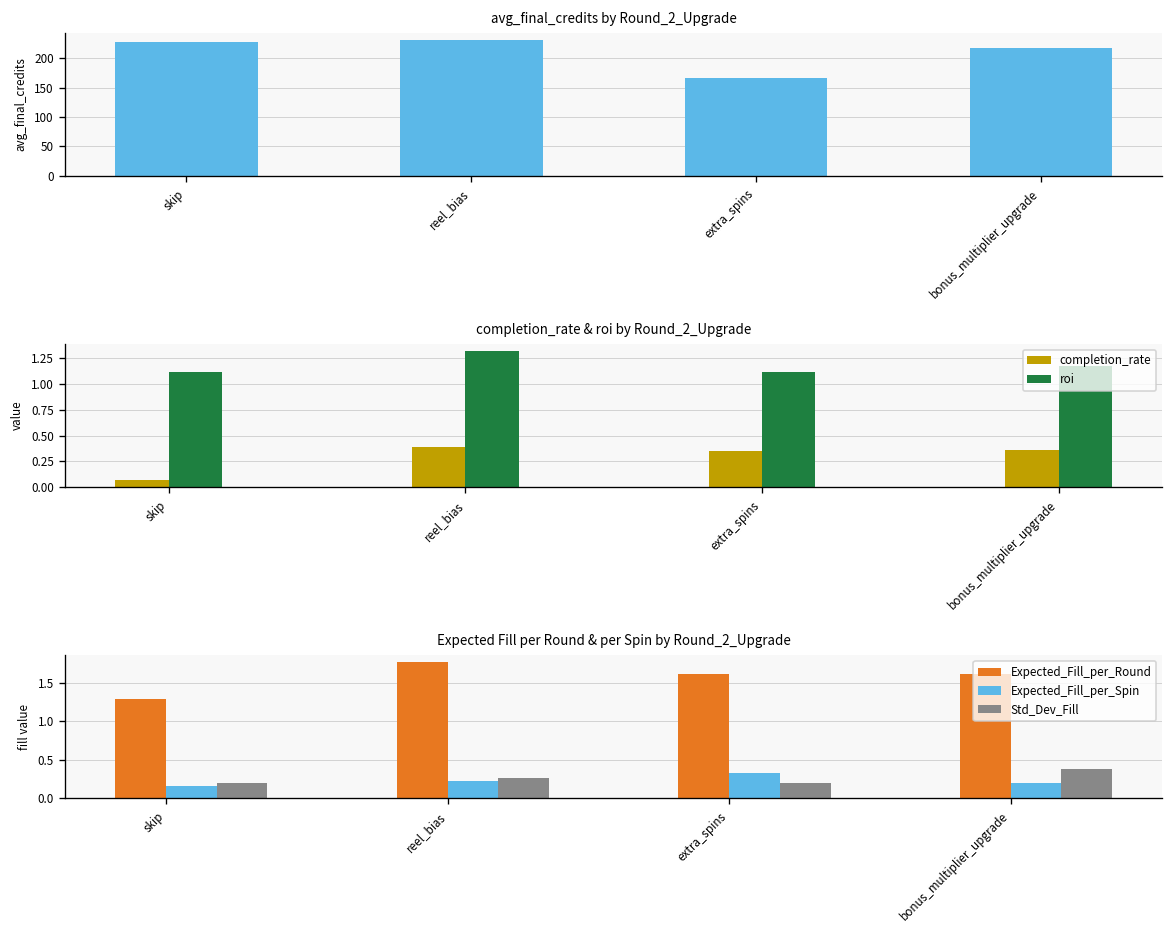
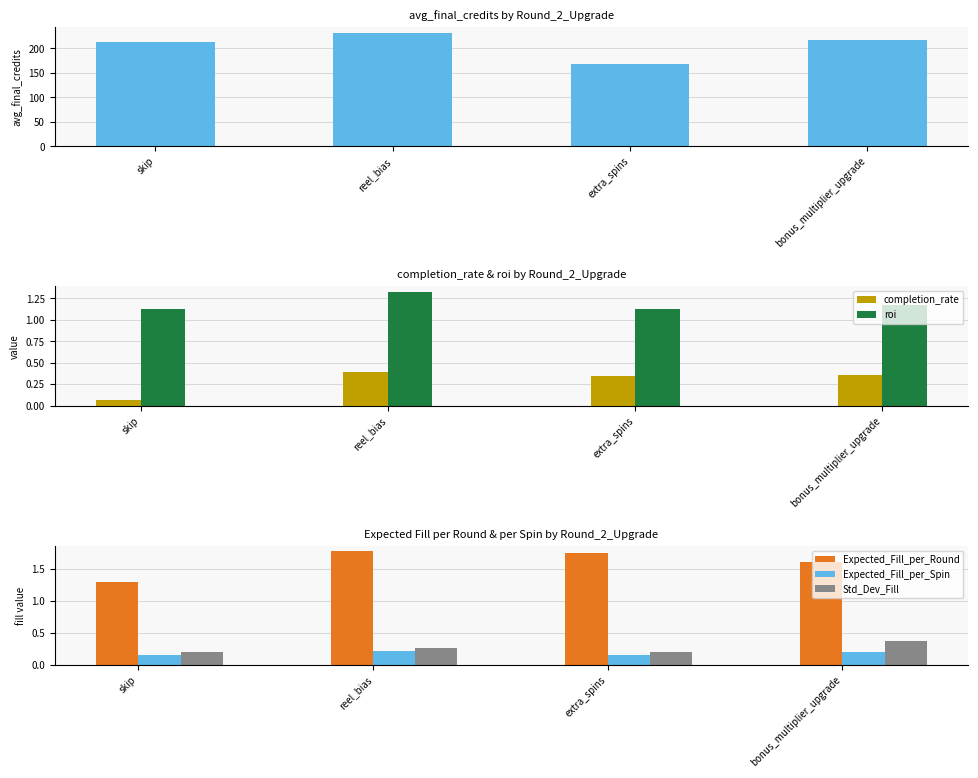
avg_final_credits by Round_2_Upgrade, skip: 230 -> 210
Expected Fill per Round & per Spin by Round_2_Upgrade, Expected_Fill_per_Round, extra_spins: 1.6 -> 1.7
Expected Fill per Round & per Spin by Round_2_Upgrade, Expected_Fill_per_Spin, extra_spins: 0.3 -> 0.2
